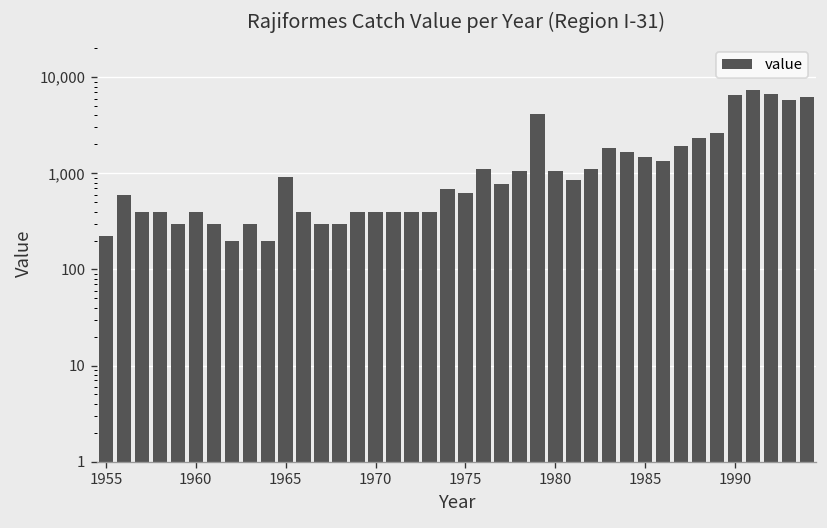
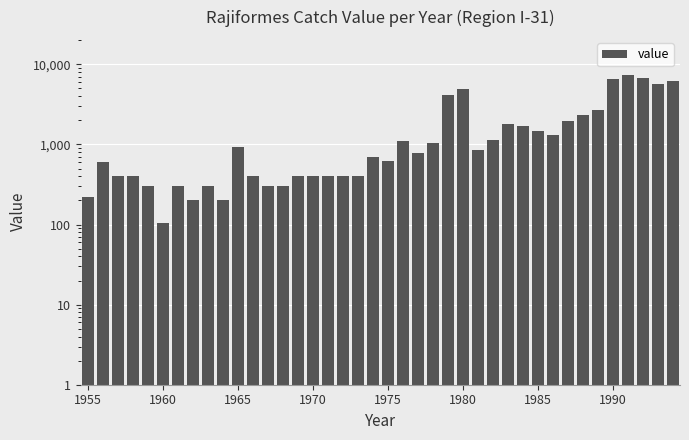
1960: 400 -> 110
1980: 1,100 -> 5,000
